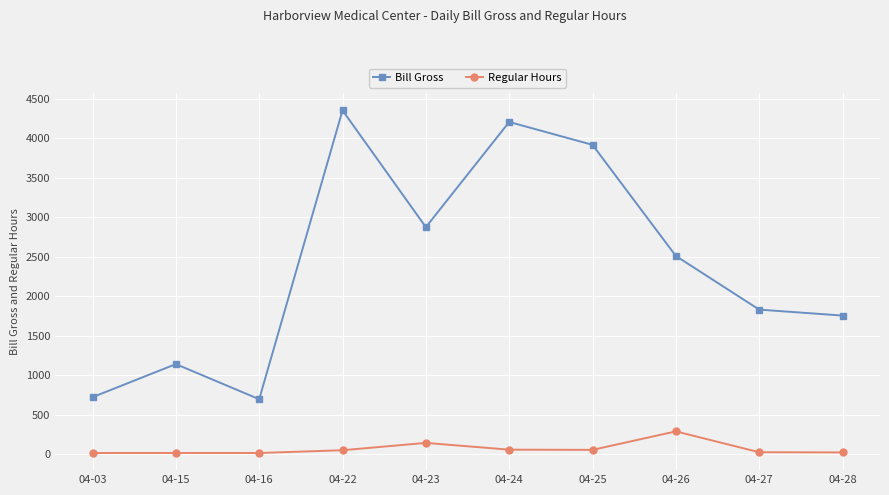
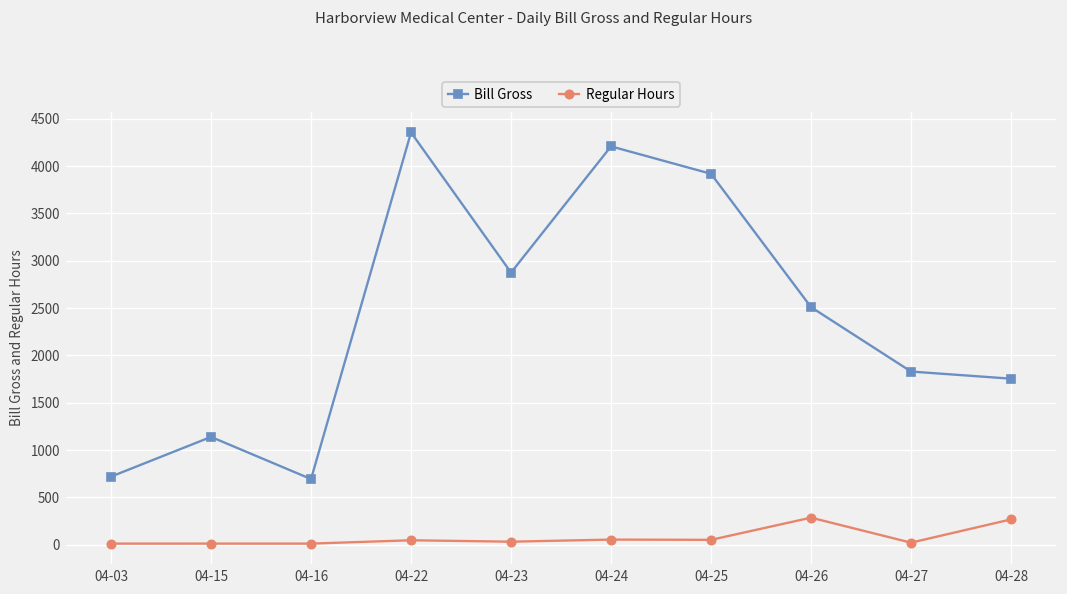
Regular Hours, 04-23: 100 -> 0
Regular Hours, 04-28: 0 -> 300
